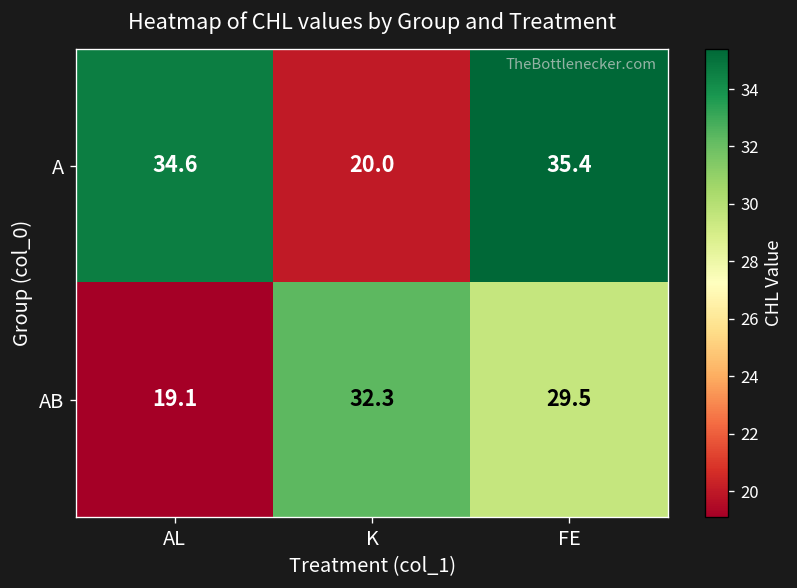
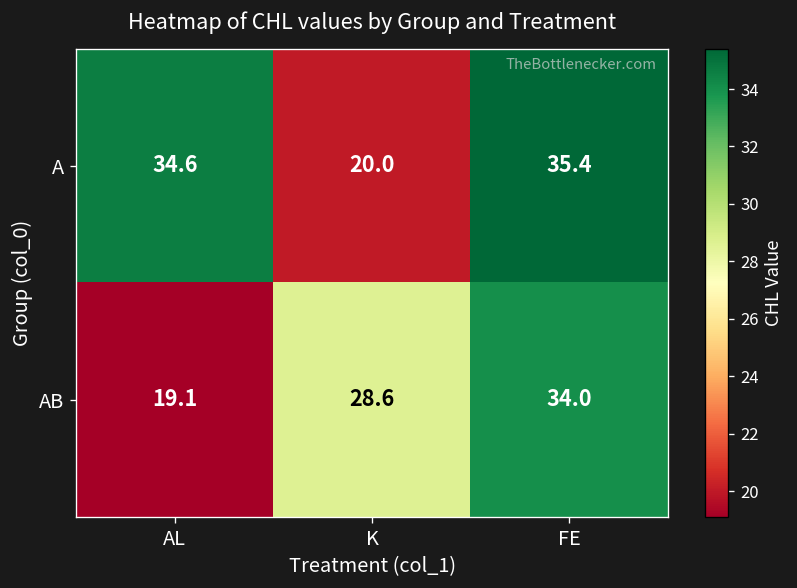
AB, K: 32.3 -> 28.6
AB, FE: 29.5 -> 34.0
